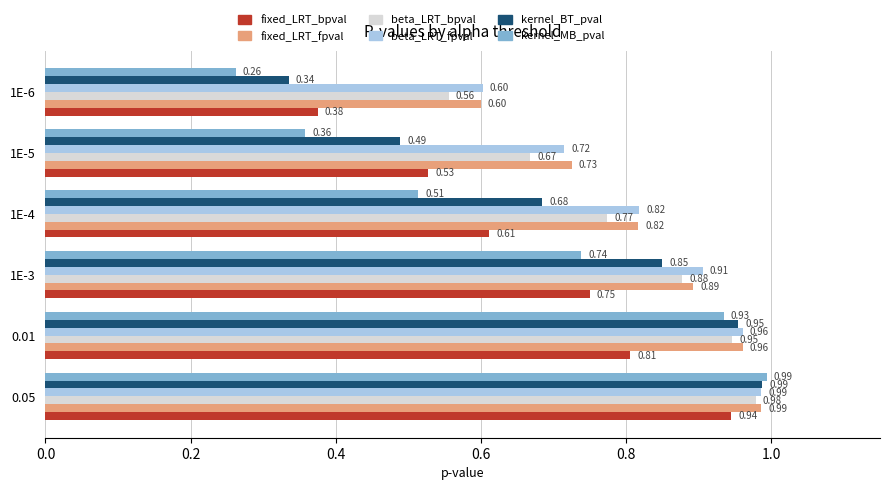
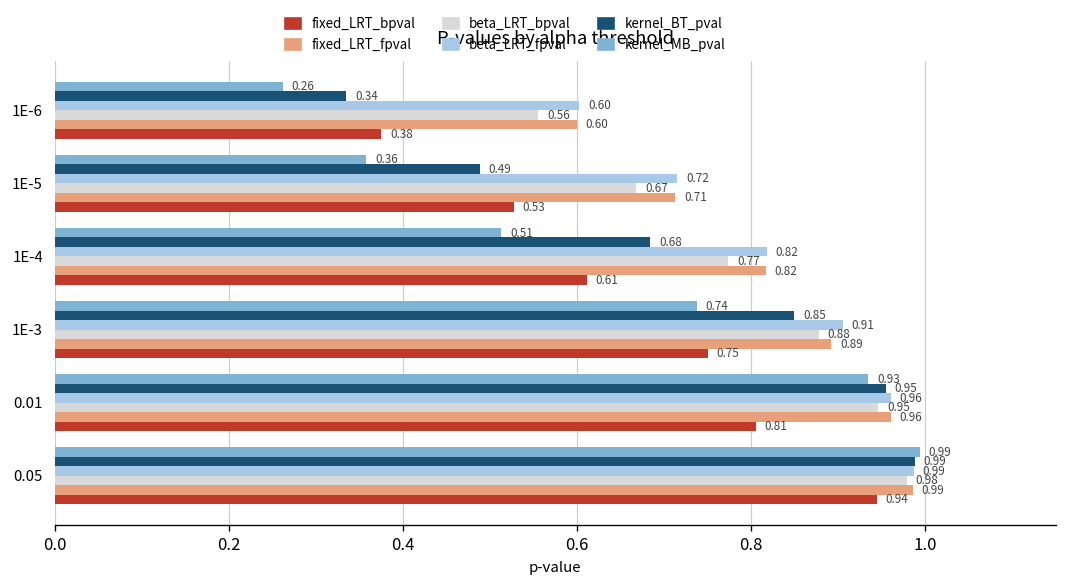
fixed_LRT_fpval, 1E-5: 0.73 -> 0.71
